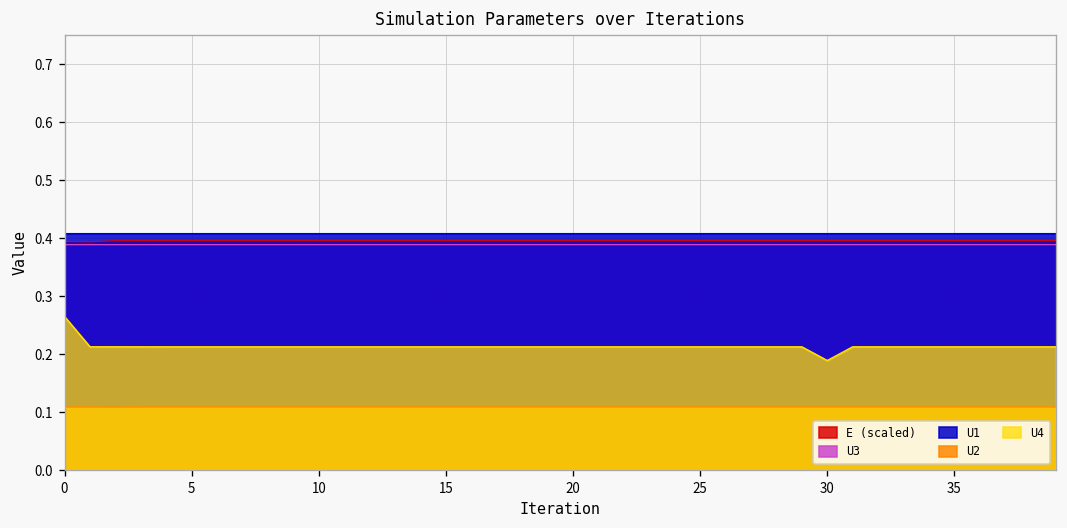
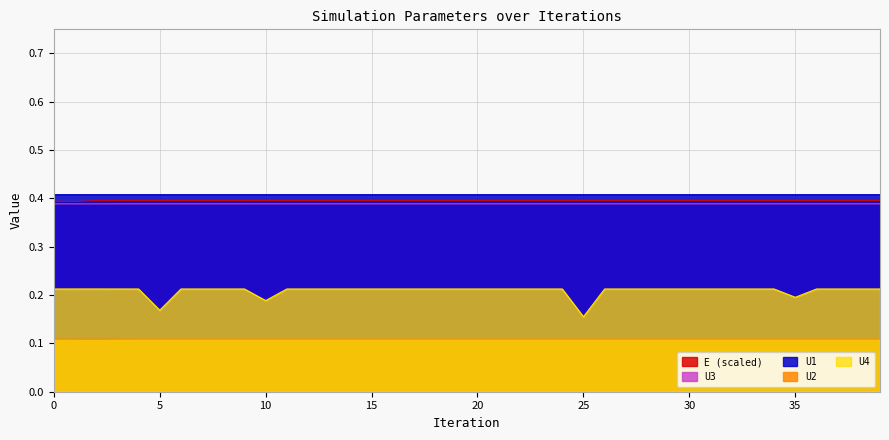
U4, 0: 0.26 -> 0.21
U4, 5: 0.21 -> 0.17
U4, 10: 0.21 -> 0.19
U4, 25: 0.21 -> 0.16
U4, 30: 0.19 -> 0.21
U4, 35: 0.21 -> 0.20
